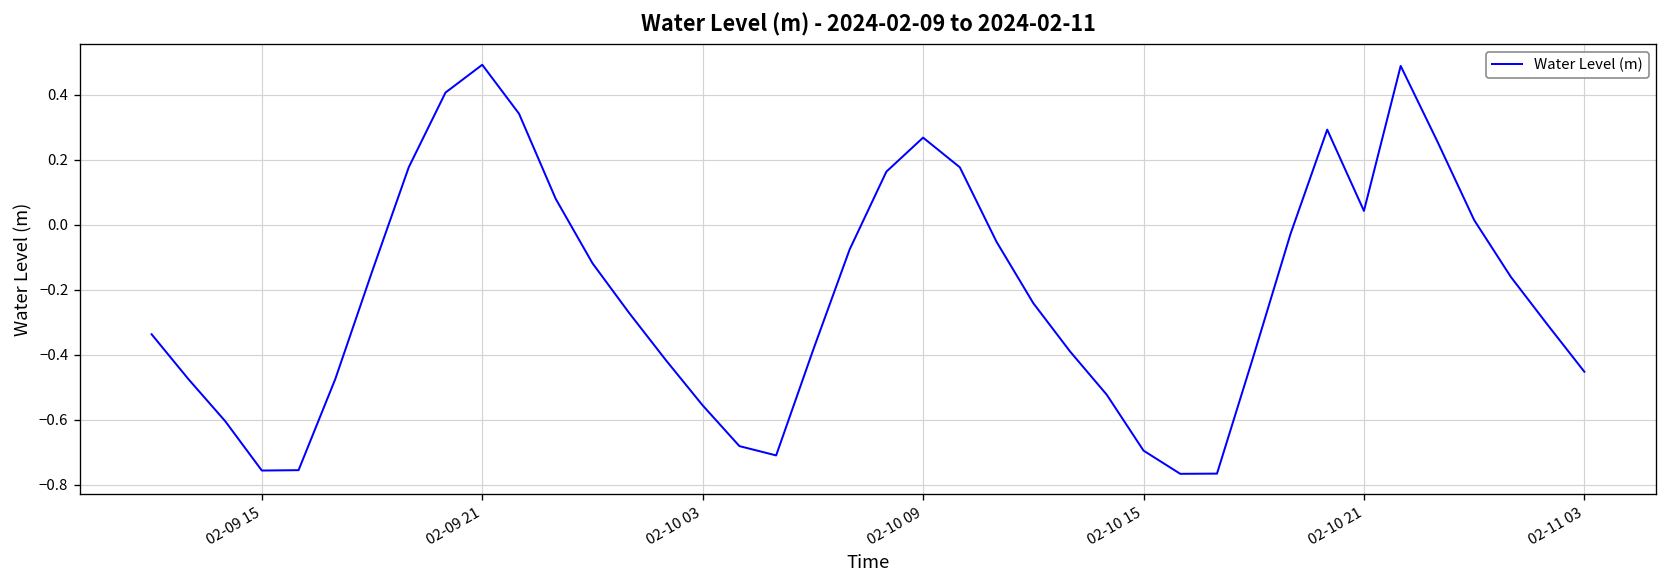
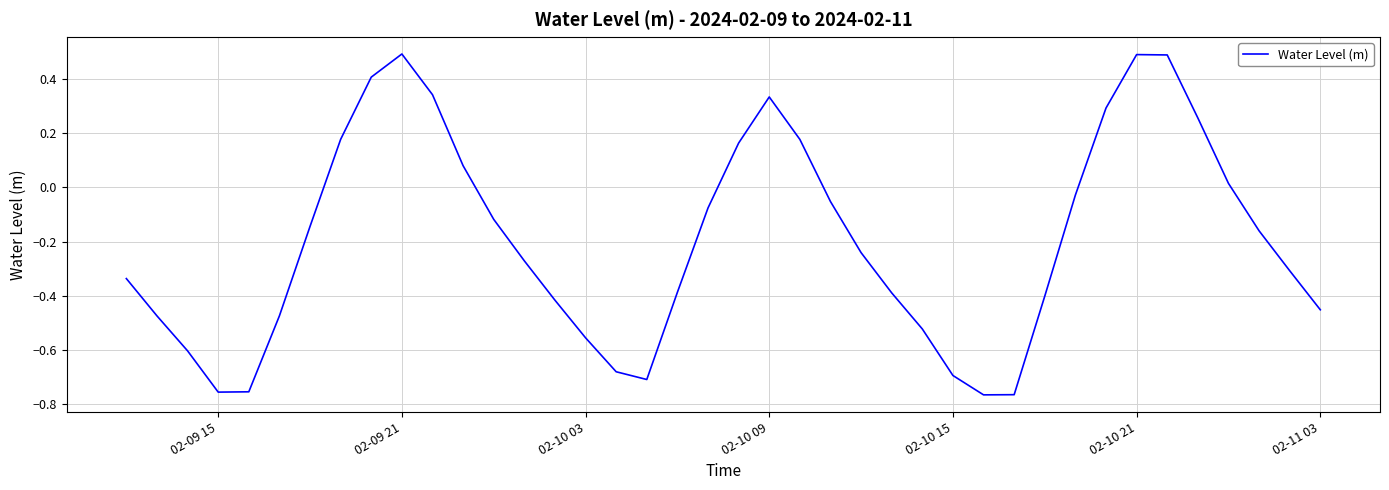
02-10 09: 0.27 -> 0.33
02-10 21: 0.04 -> 0.49
